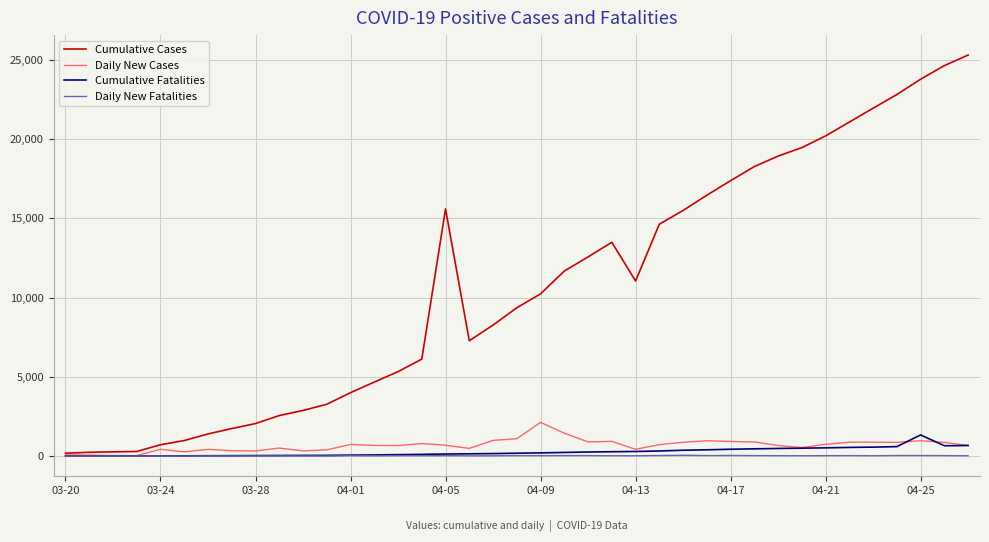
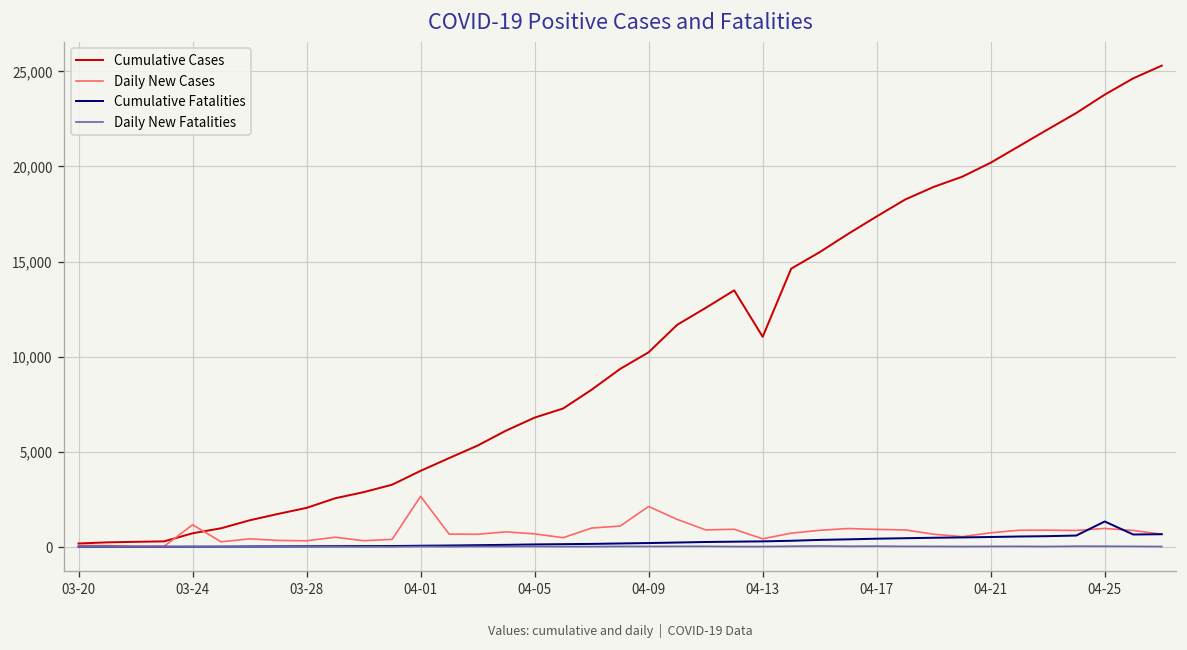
Daily New Cases, 03-24: 400 -> 1,200
Daily New Cases, 04-01: 700 -> 2,700
Cumulative Cases, 04-05: 15,600 -> 6,800
